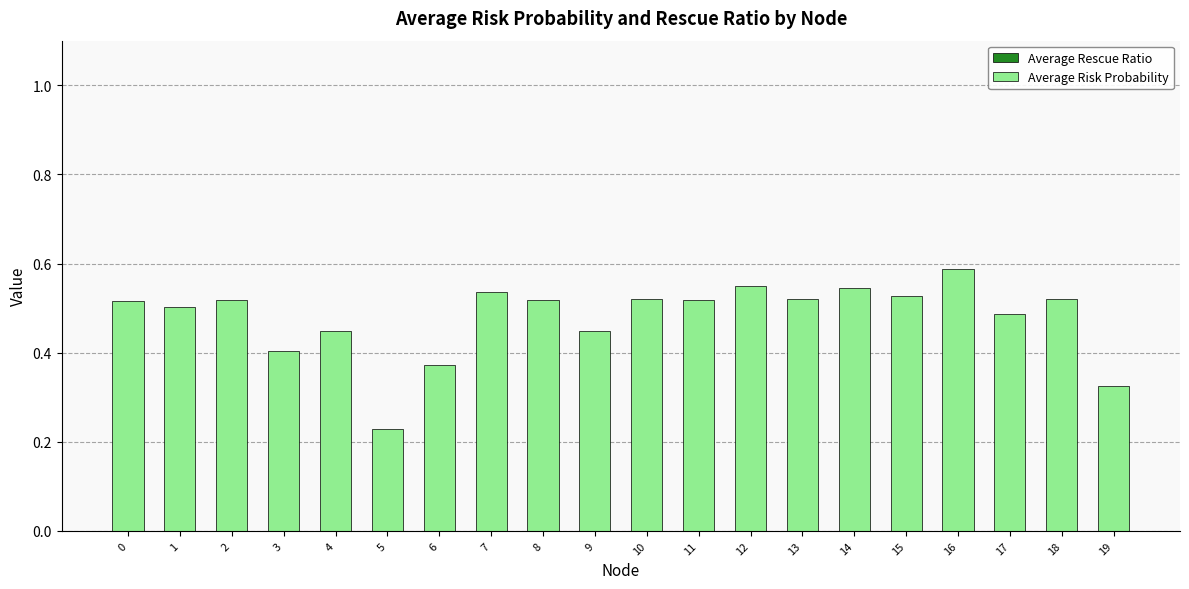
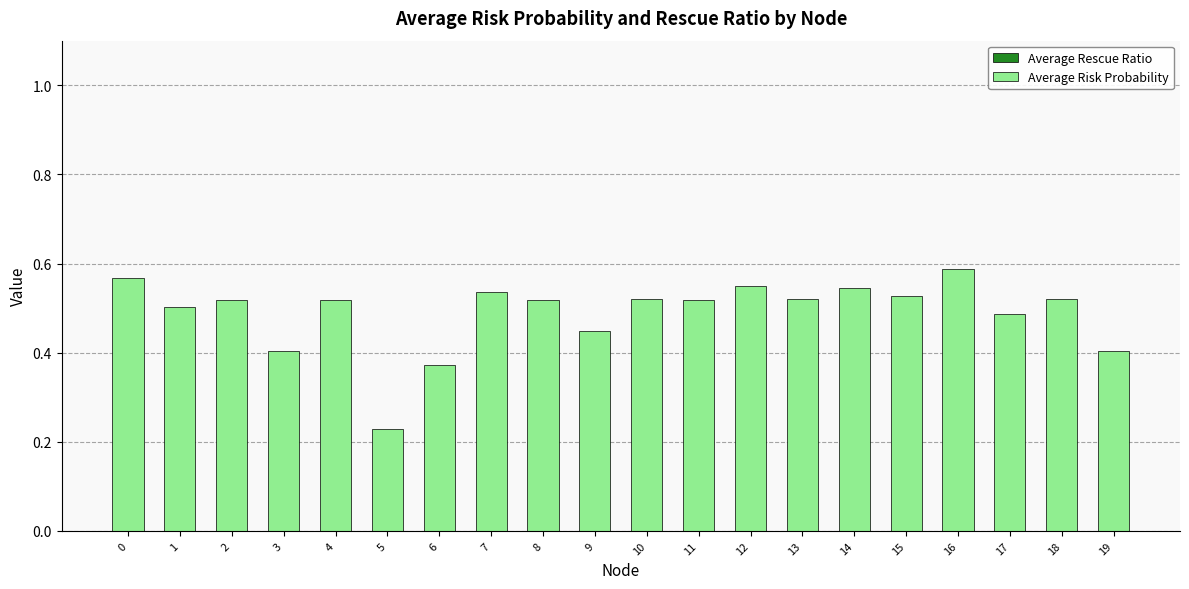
Average Risk Probability, 0: 0.52 -> 0.57
Average Risk Probability, 4: 0.45 -> 0.52
Average Risk Probability, 19: 0.32 -> 0.40
